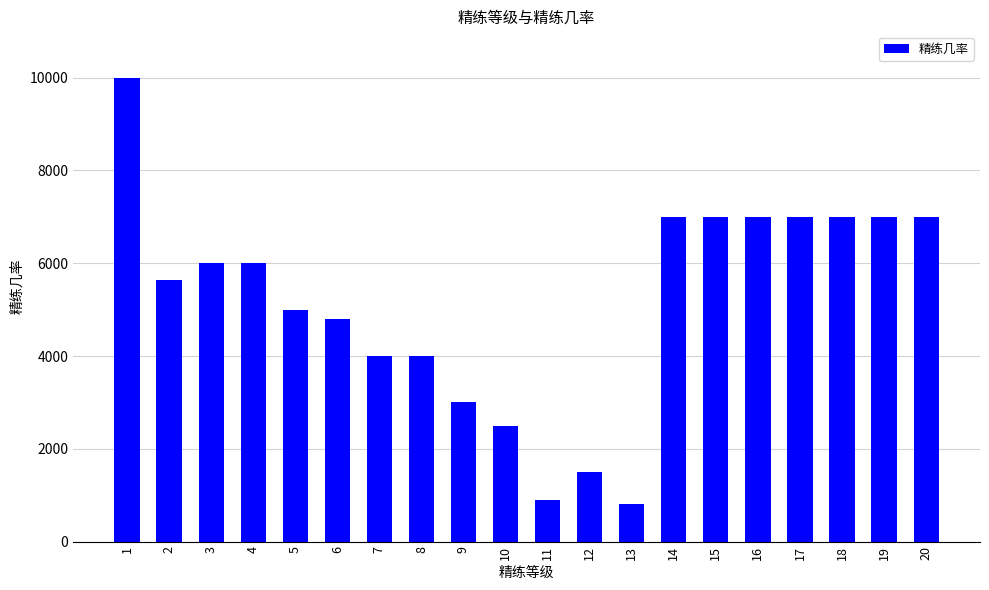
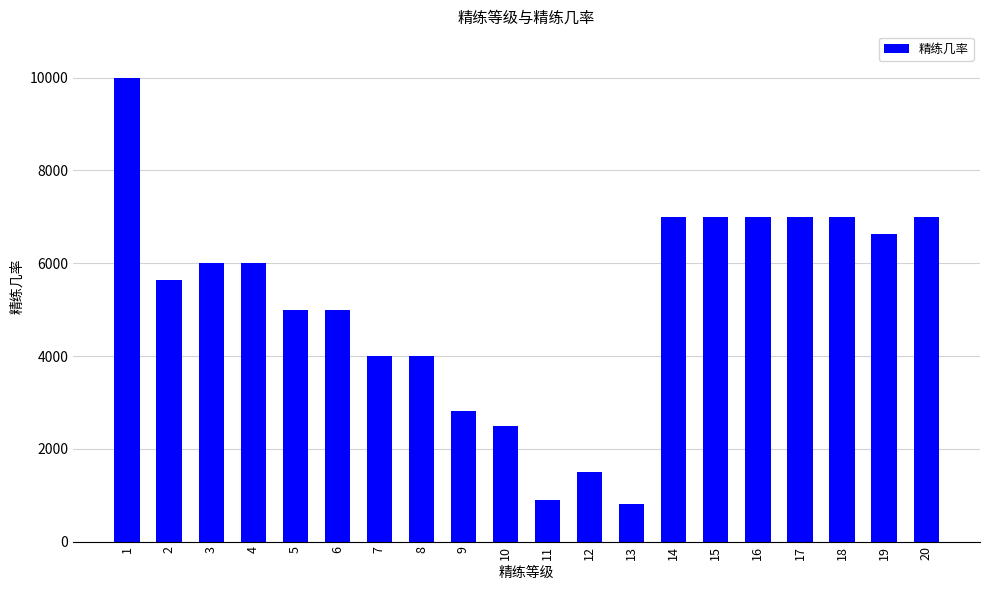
6: 4800 -> 5000
9: 3000 -> 2800
19: 7000 -> 6600
